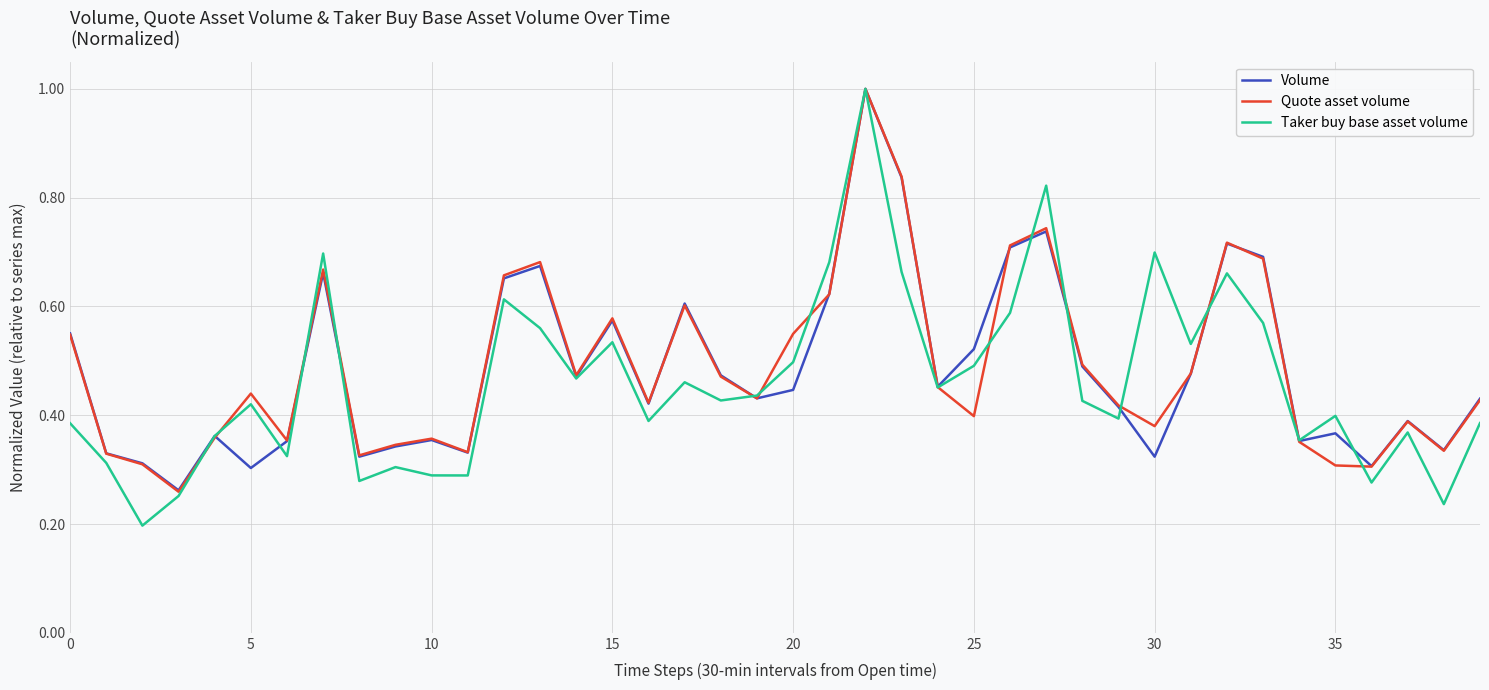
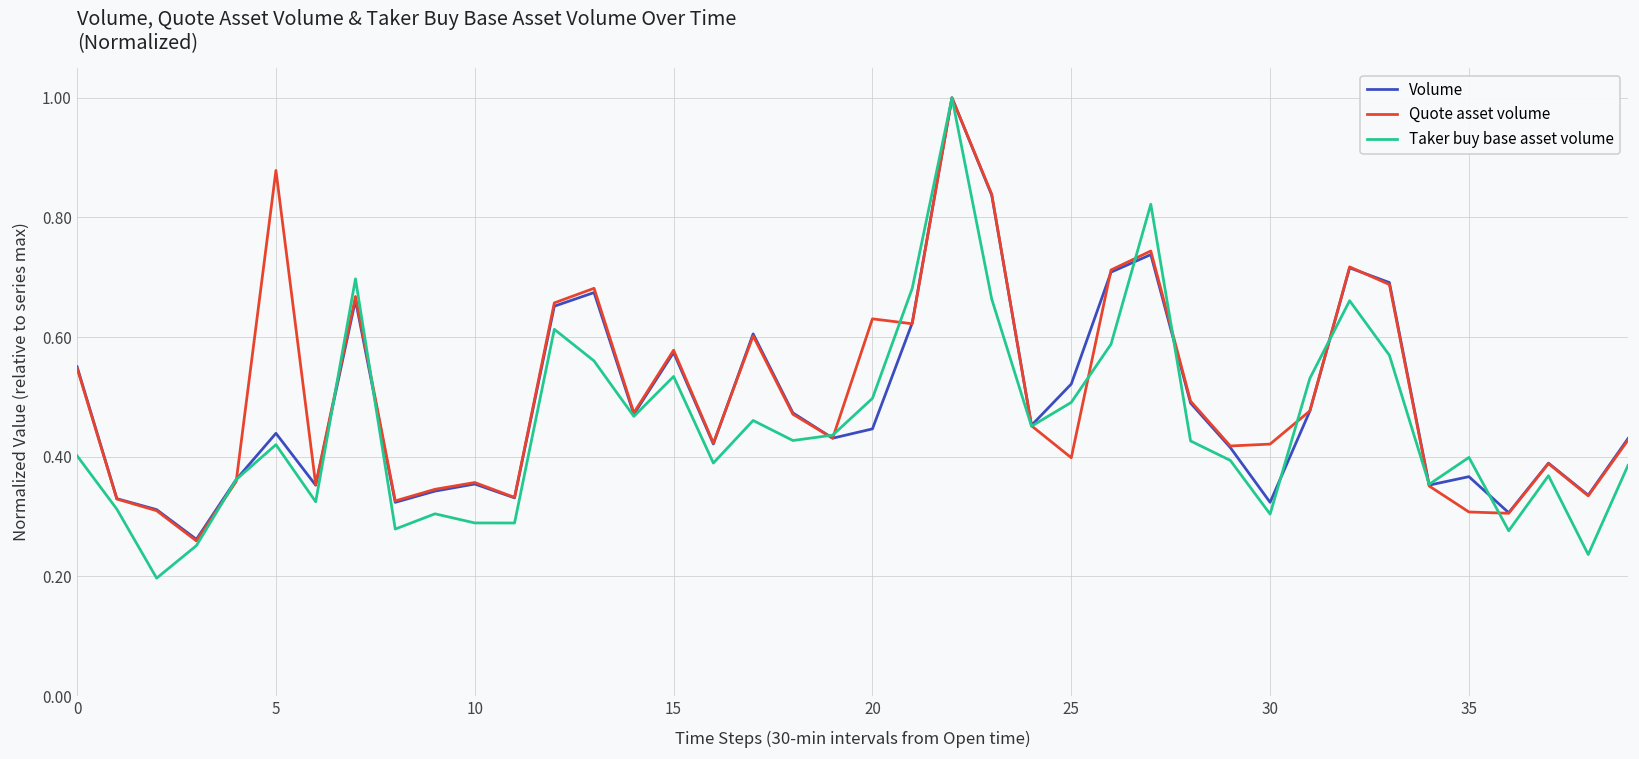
Taker buy base asset volume, 0: 0.39 -> 0.40
Volume, 5: 0.30 -> 0.44
Quote asset volume, 5: 0.44 -> 0.88
Quote asset volume, 20: 0.55 -> 0.63
Quote asset volume, 30: 0.38 -> 0.42
Taker buy base asset volume, 30: 0.70 -> 0.30
